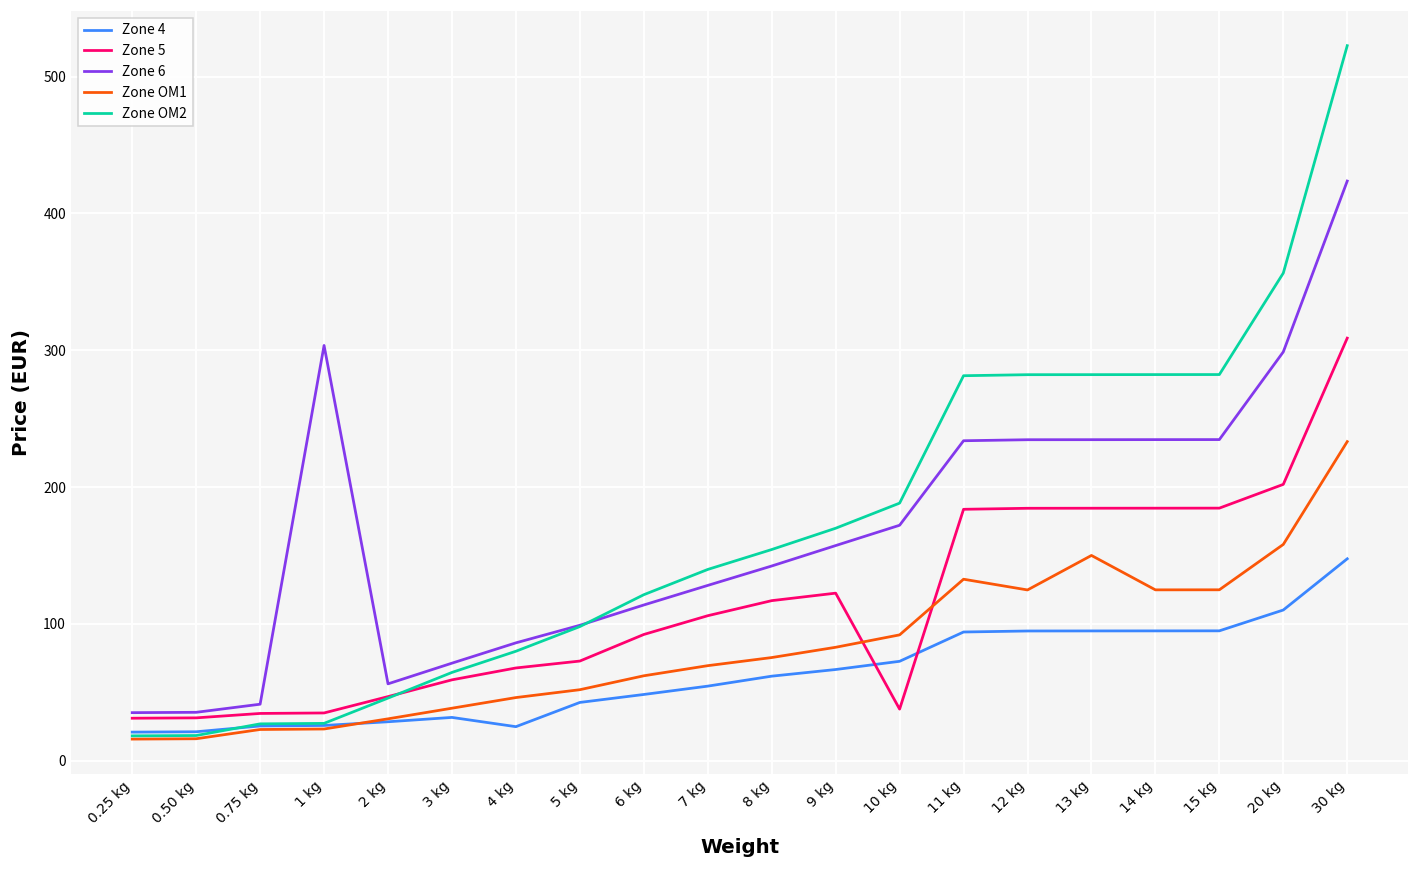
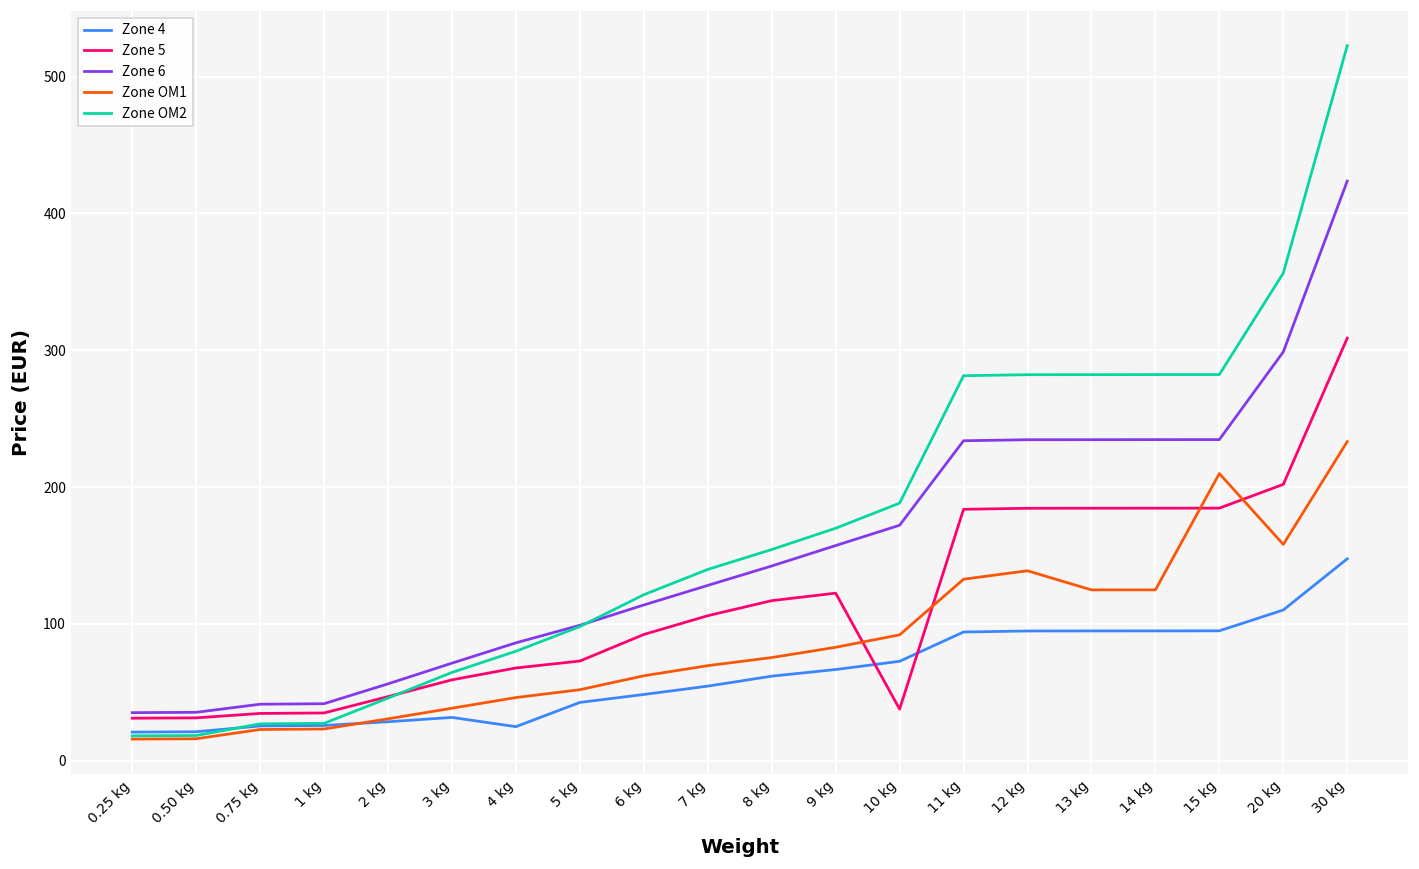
Zone 6, 1 kg: 304 -> 42
Zone OM1, 12 kg: 125 -> 139
Zone OM1, 13 kg: 150 -> 125
Zone OM1, 15 kg: 125 -> 210
